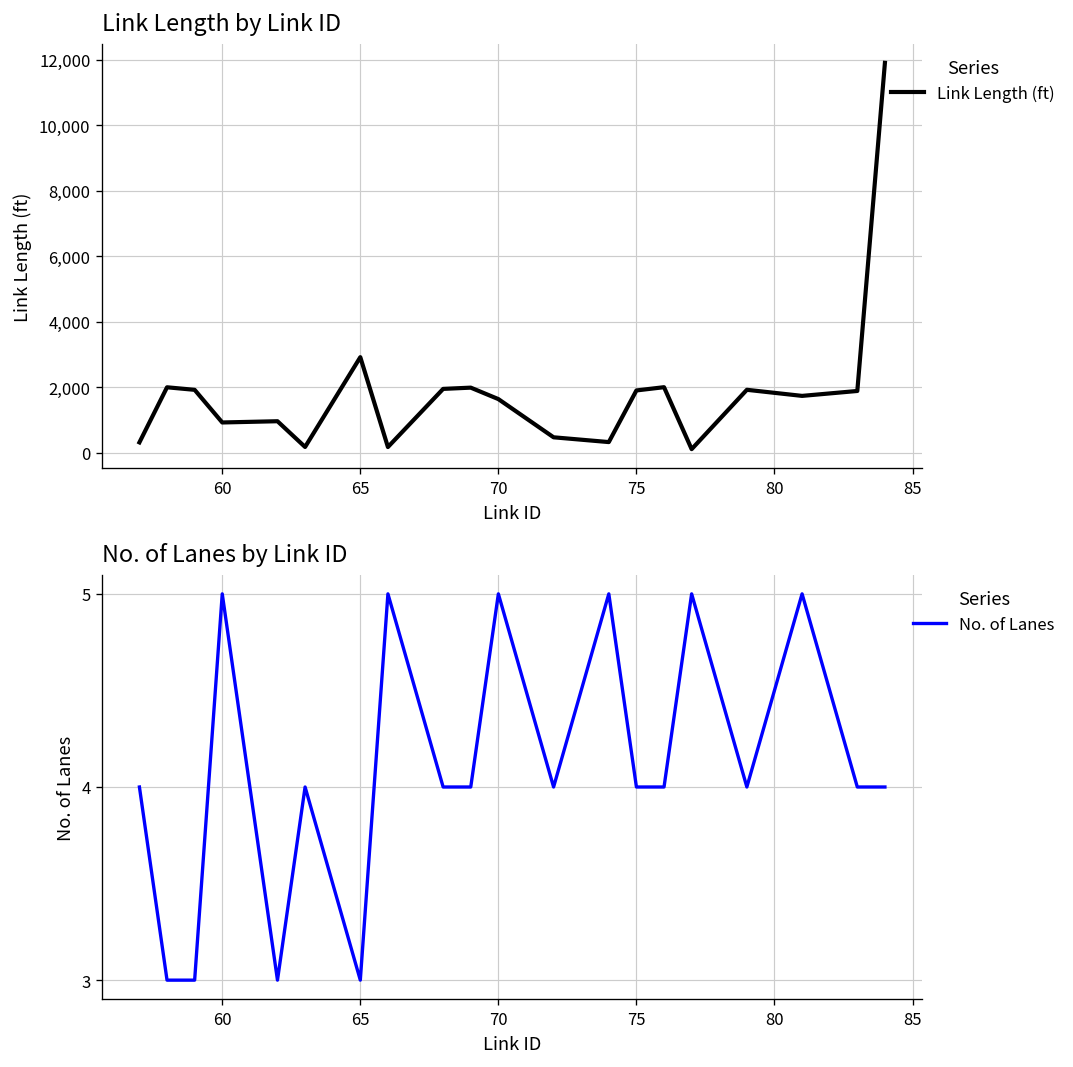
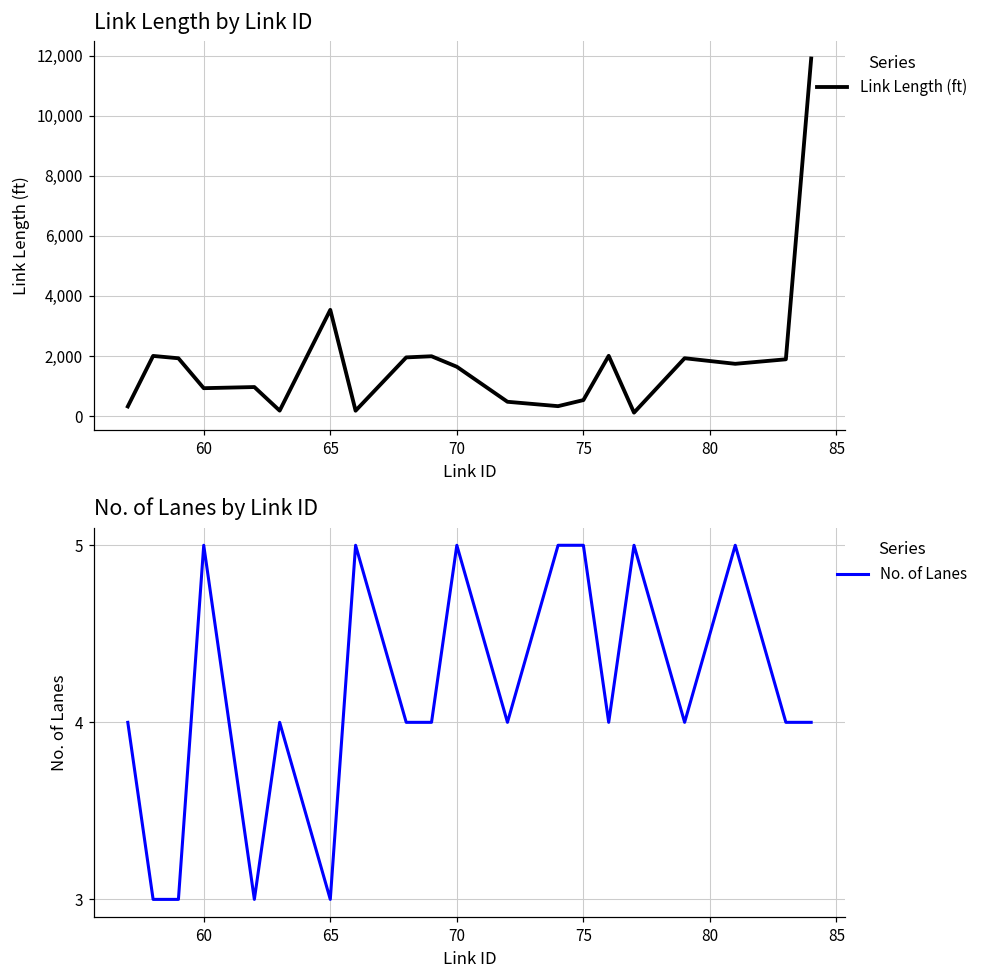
Link Length by Link ID, 65: 2,900 -> 3,500
Link Length by Link ID, 75: 1,900 -> 500
No. of Lanes by Link ID, 75: 4 -> 5
